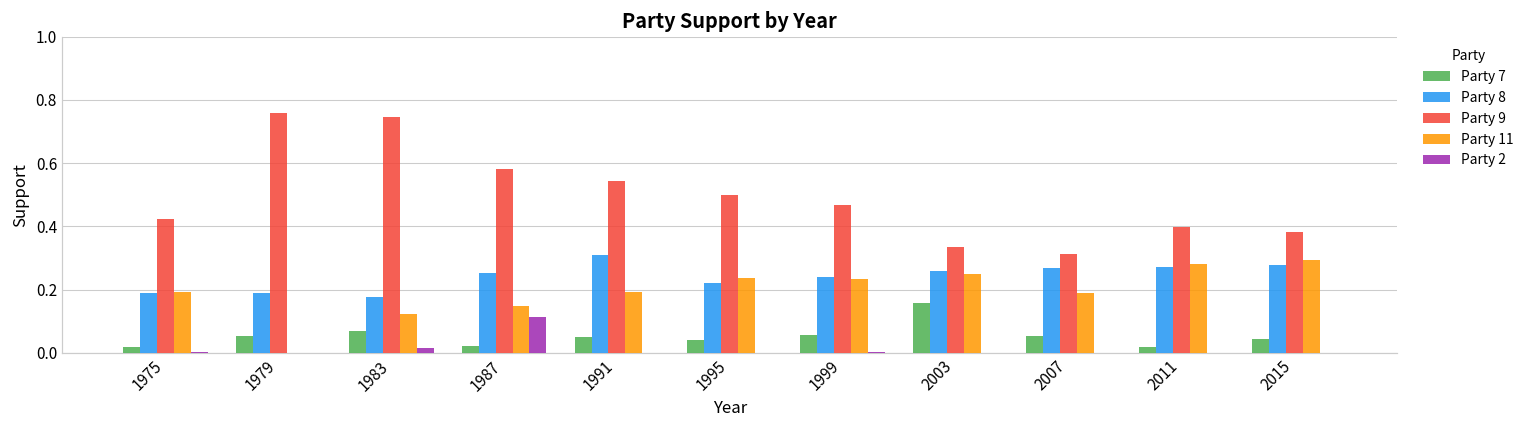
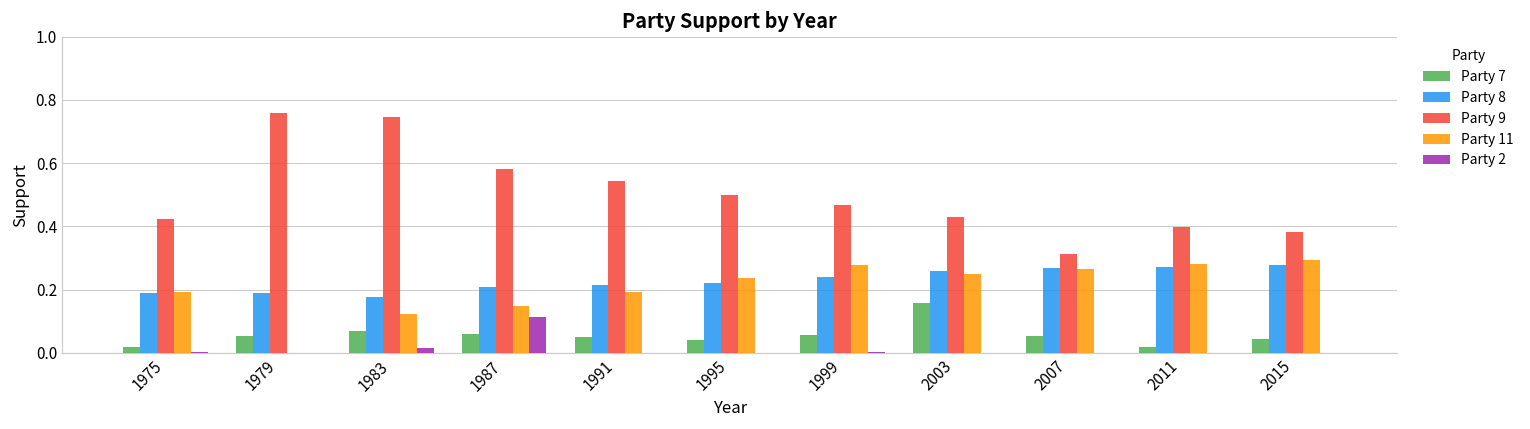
Party 7, 1987: 0.02 -> 0.06
Party 8, 1987: 0.25 -> 0.21
Party 8, 1991: 0.31 -> 0.22
Party 11, 1999: 0.23 -> 0.28
Party 9, 2003: 0.34 -> 0.43
Party 11, 2007: 0.19 -> 0.26
